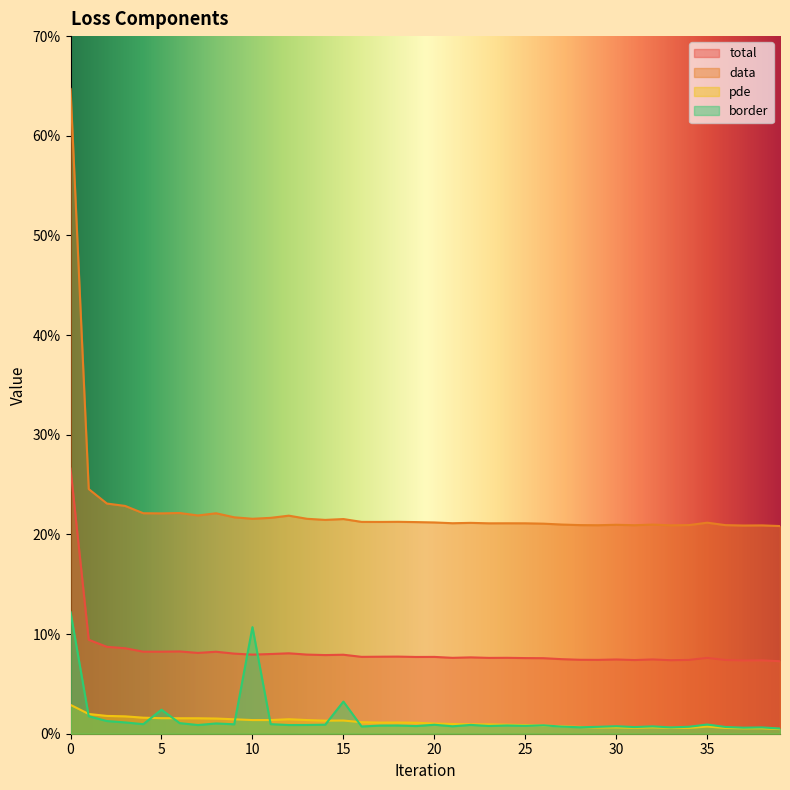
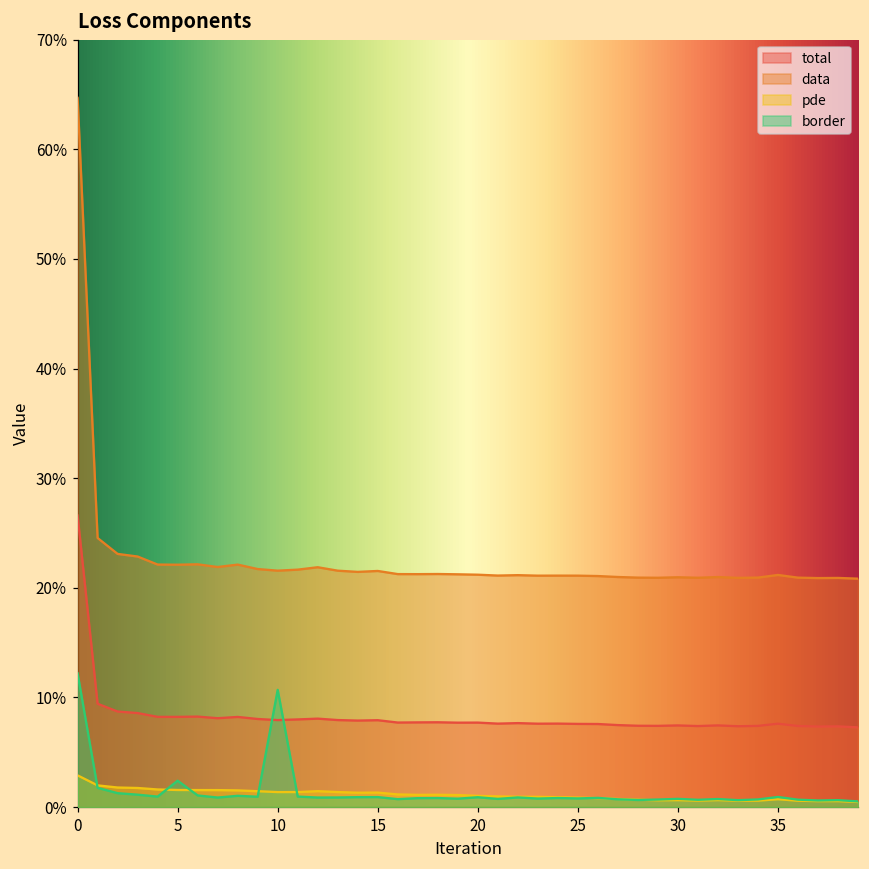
border, 15: 3% -> 1%
